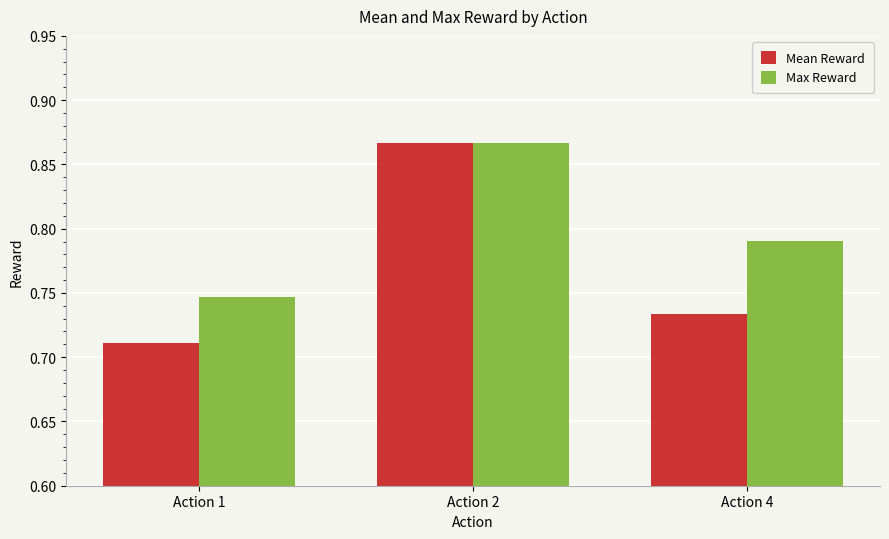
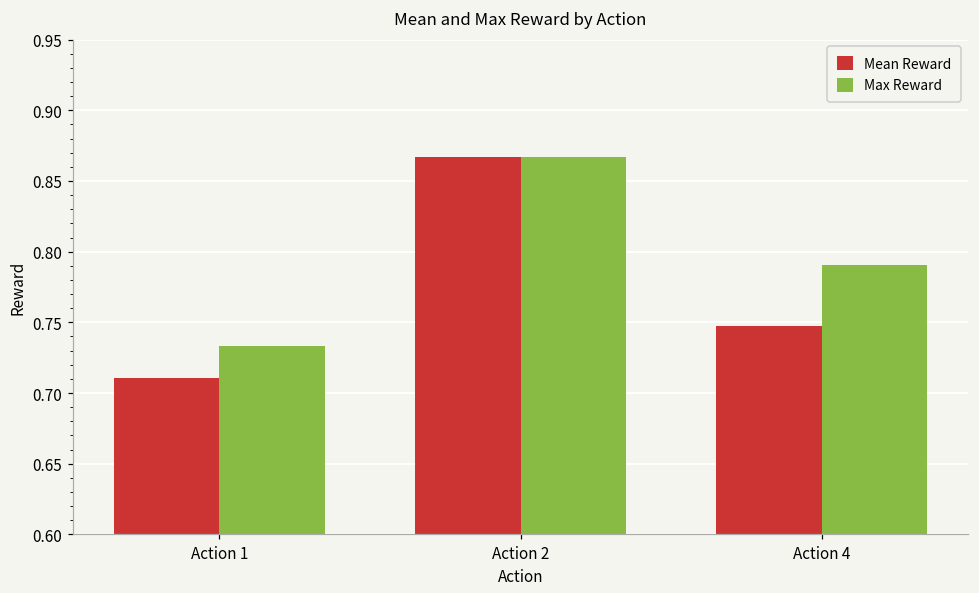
Max Reward, Action 1: 0.747 -> 0.733
Mean Reward, Action 4: 0.733 -> 0.748
